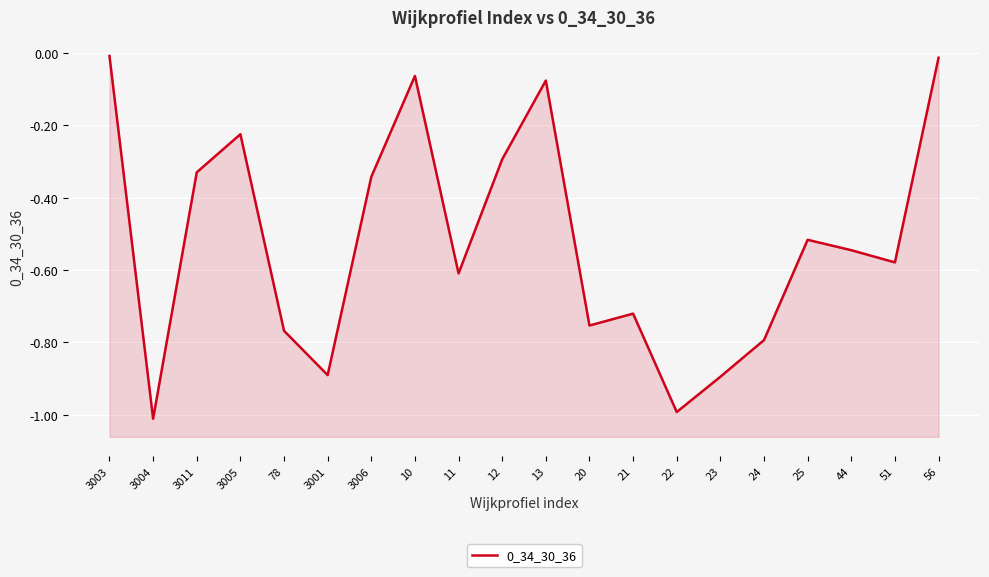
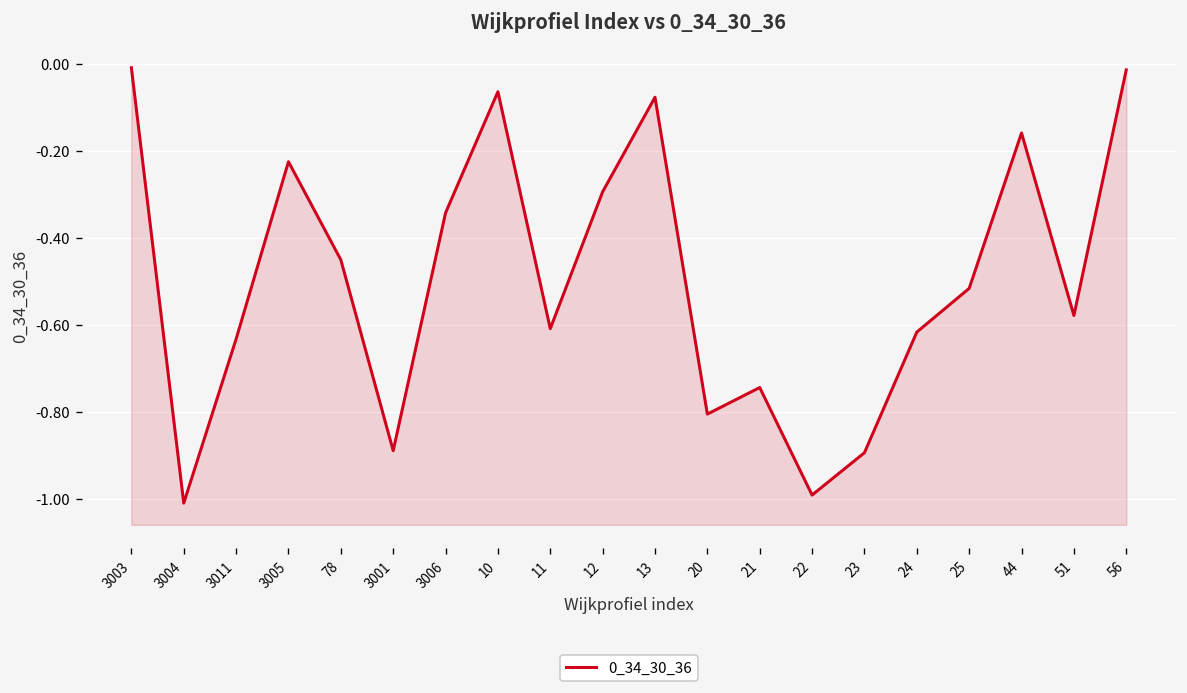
3011: -0.33 -> -0.63
78: -0.77 -> -0.45
20: -0.75 -> -0.81
21: -0.72 -> -0.74
24: -0.79 -> -0.62
44: -0.55 -> -0.16
